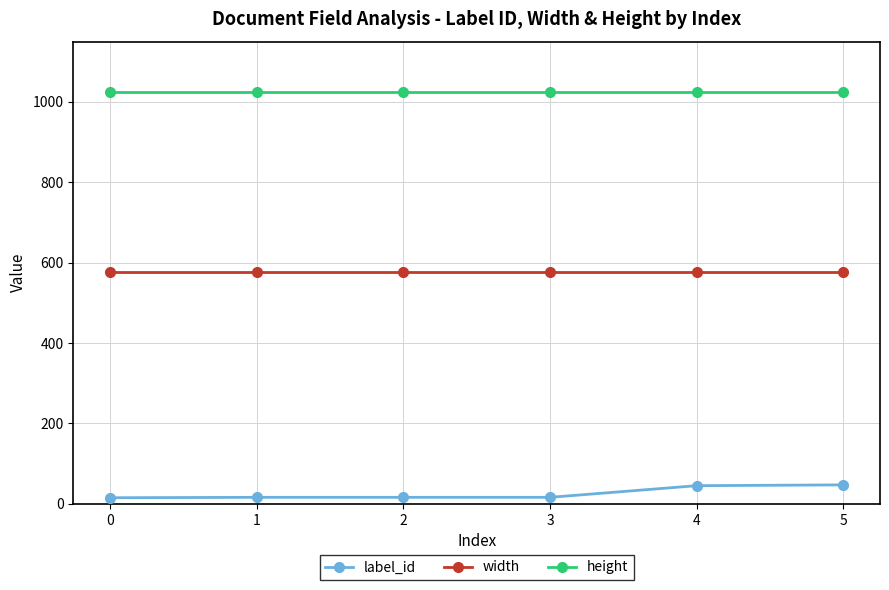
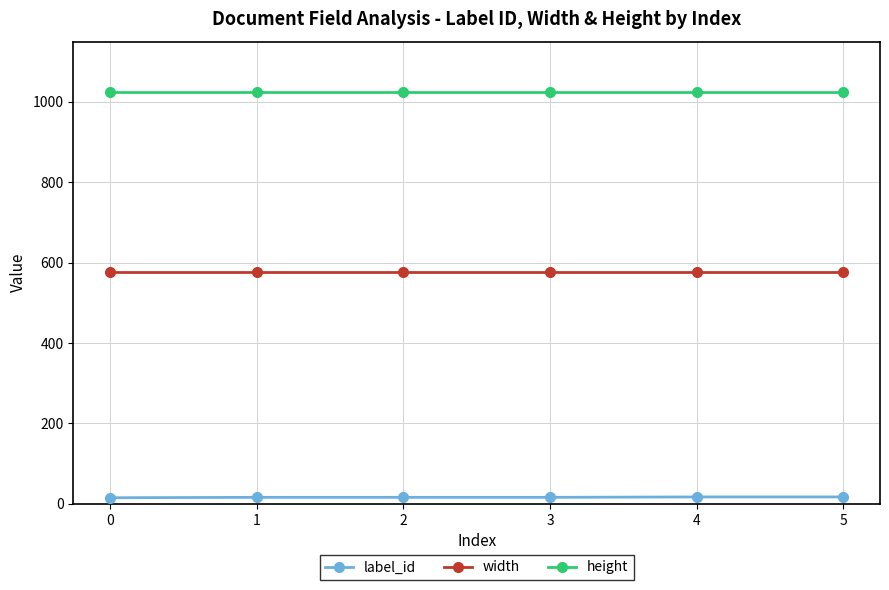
label_id, 4: 50 -> 20
label_id, 5: 50 -> 20
